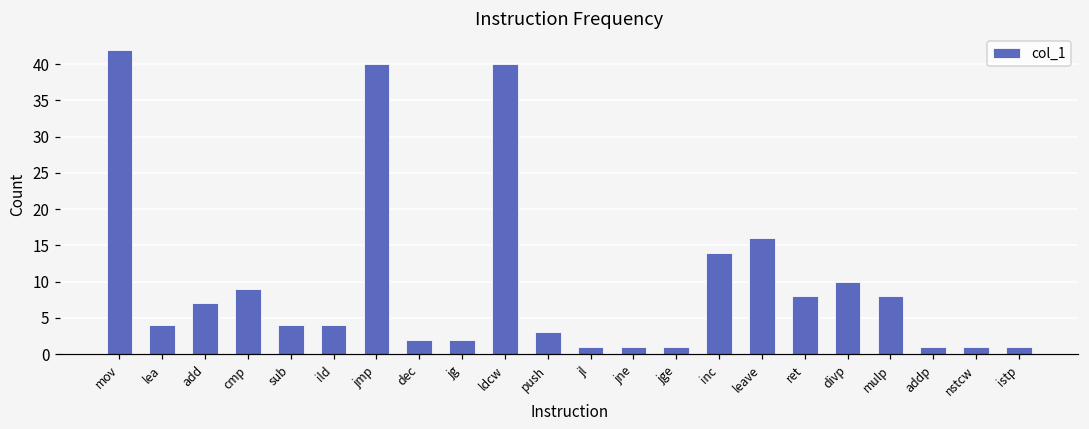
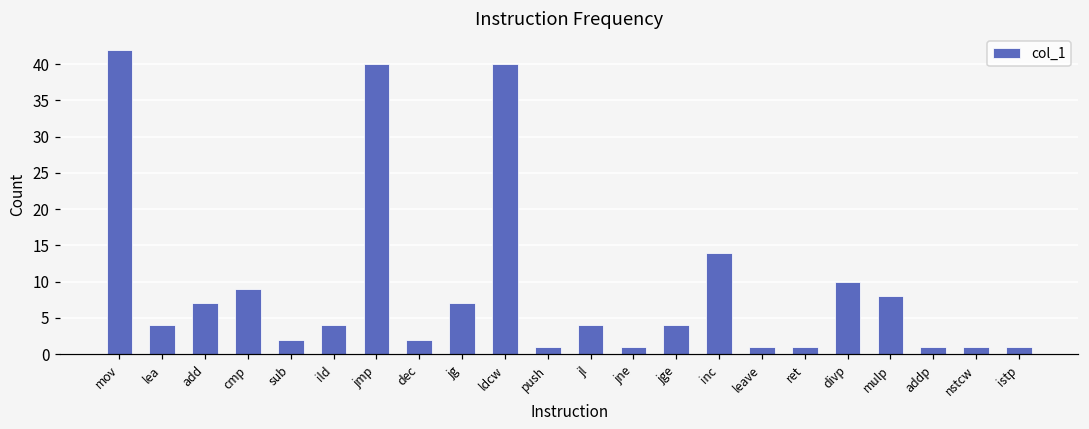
sub: 4 -> 2
jg: 2 -> 7
push: 3 -> 1
jl: 1 -> 4
jge: 1 -> 4
leave: 16 -> 1
ret: 8 -> 1
